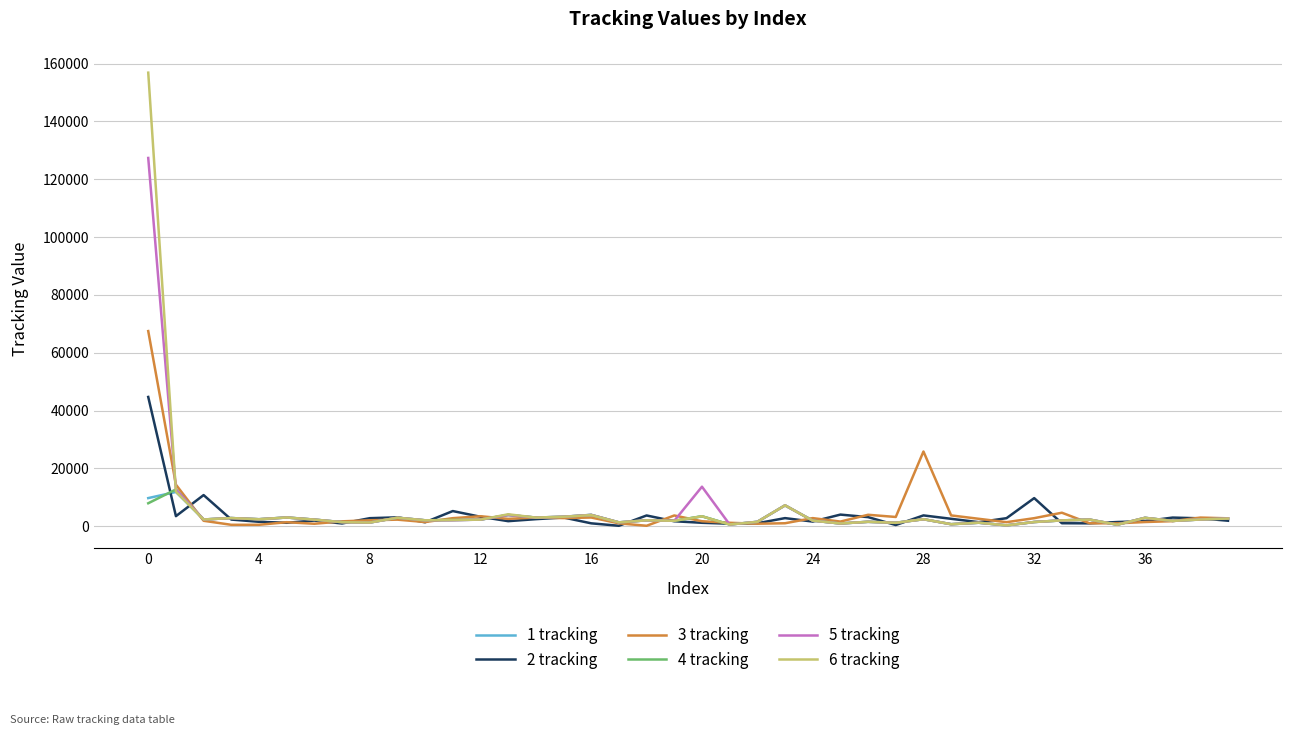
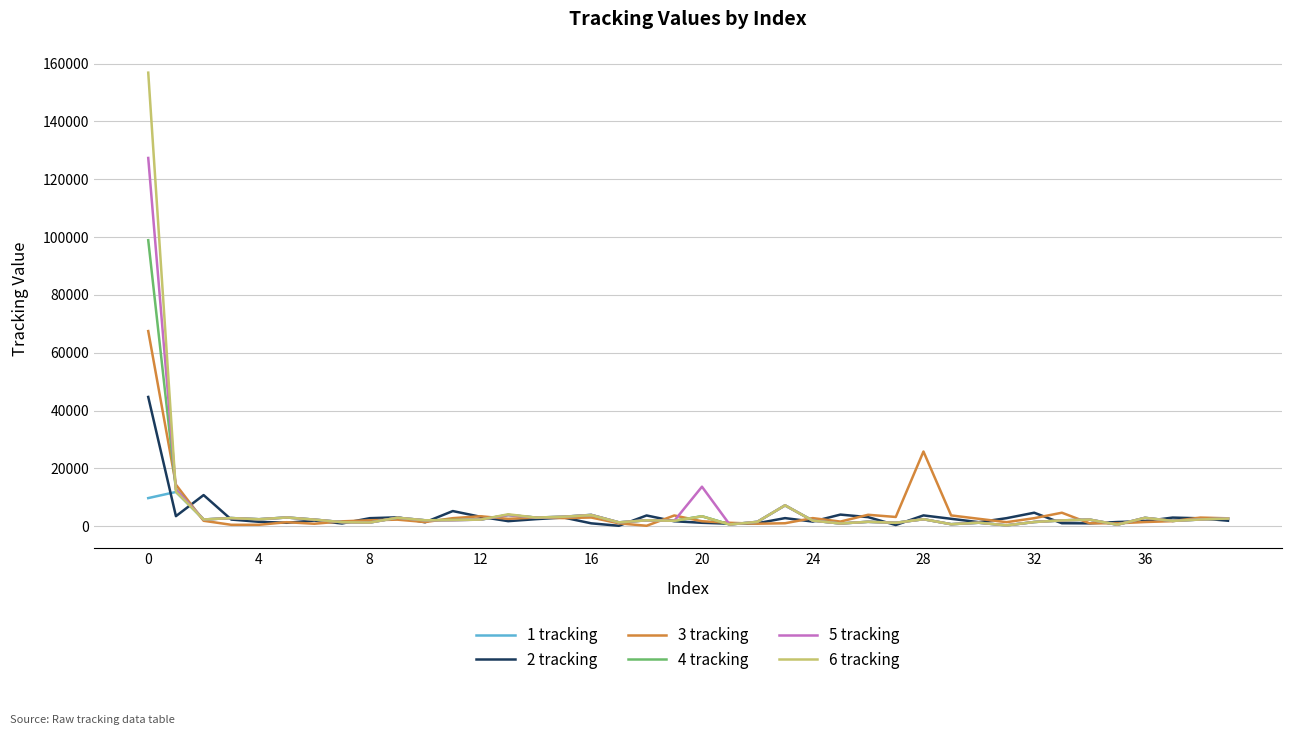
4 tracking, 0: 8000 -> 99000
2 tracking, 32: 10000 -> 5000
